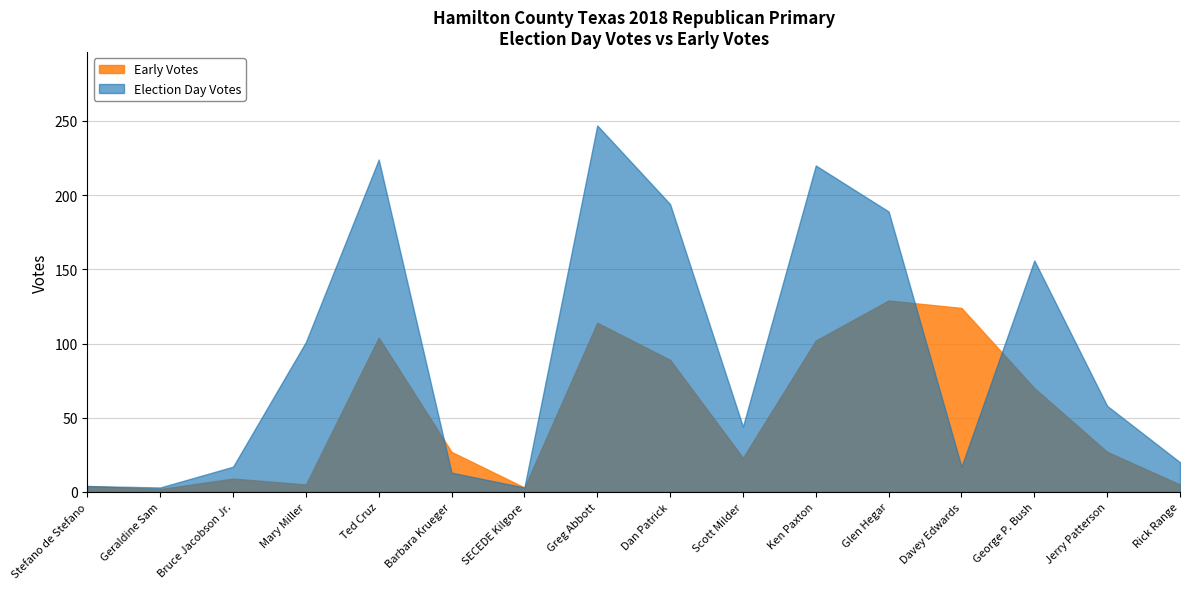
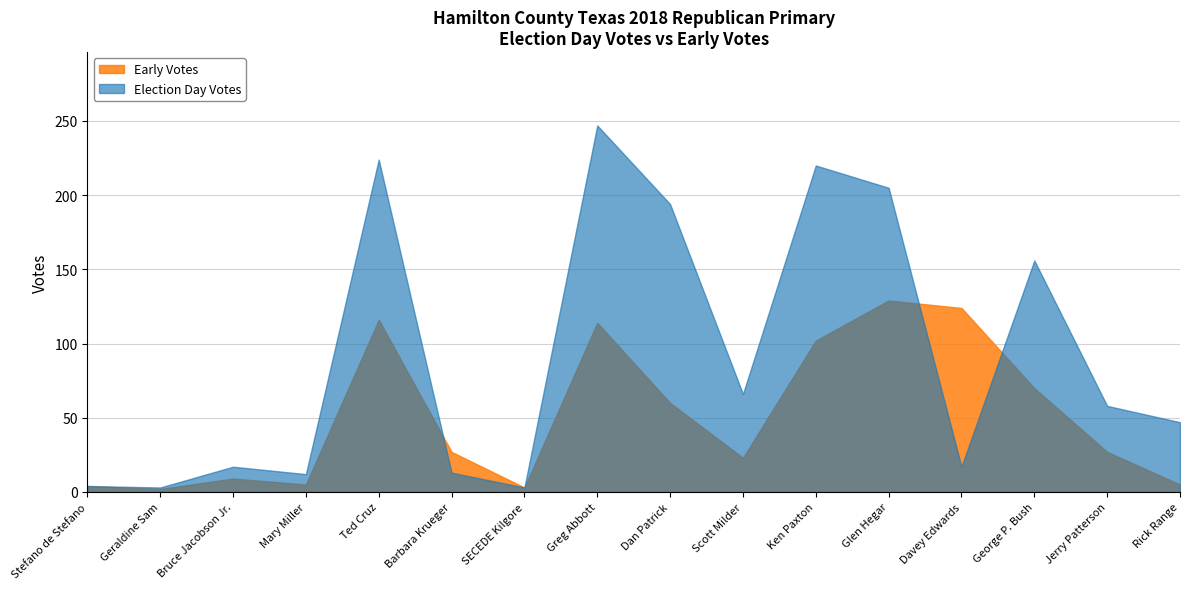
Election Day Votes, Mary Miller: 101 -> 12
Early Votes, Ted Cruz: 104 -> 116
Early Votes, Dan Patrick: 89 -> 60
Election Day Votes, Scott Milder: 44 -> 66
Election Day Votes, Glen Hegar: 189 -> 205
Election Day Votes, Rick Range: 20 -> 47
